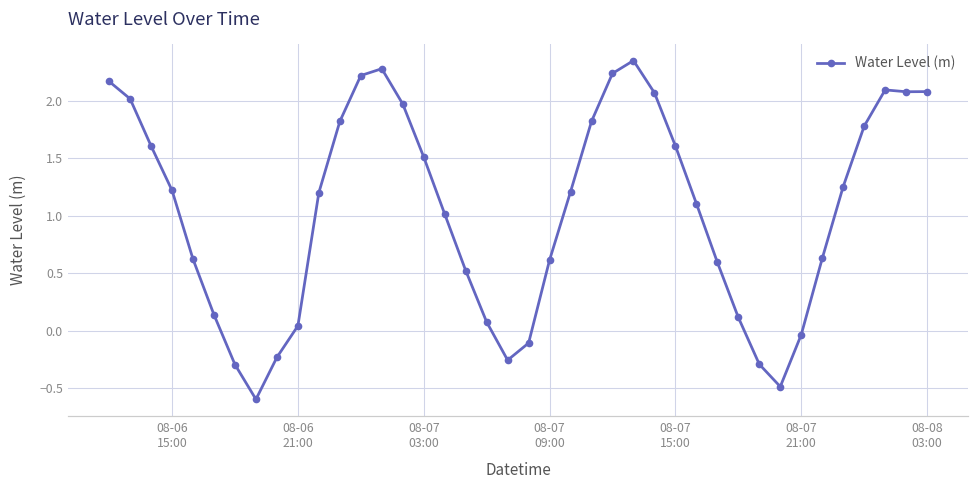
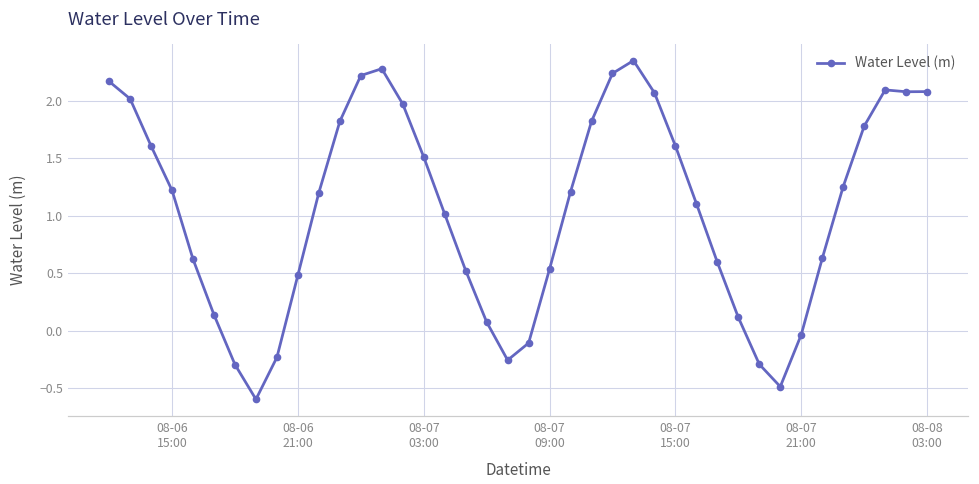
08-06 21:00: 0.04 -> 0.48
08-07 09:00: 0.61 -> 0.54
